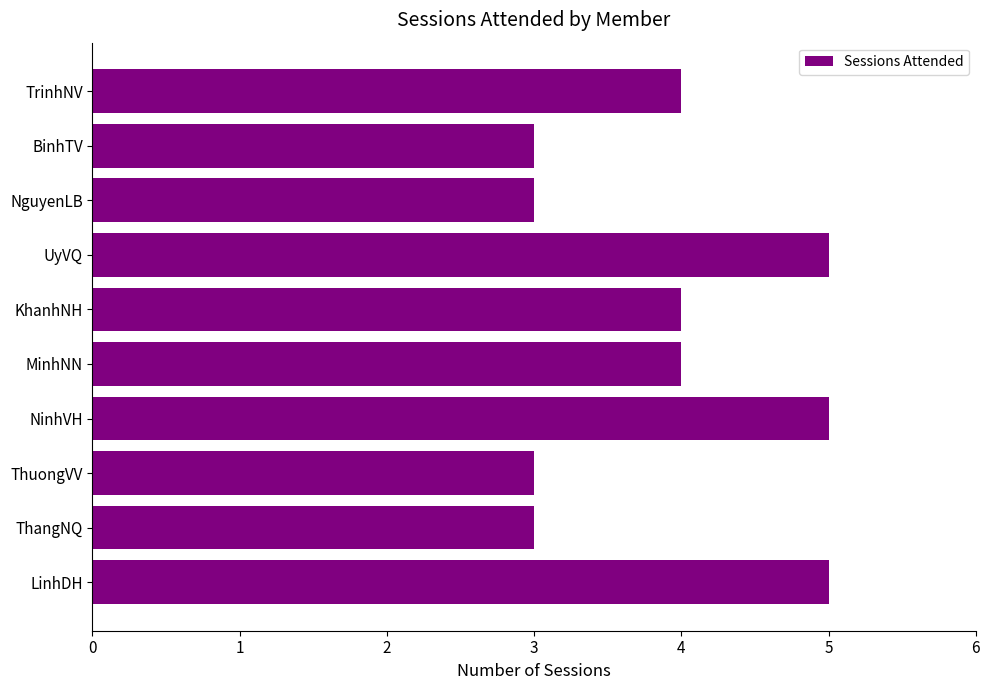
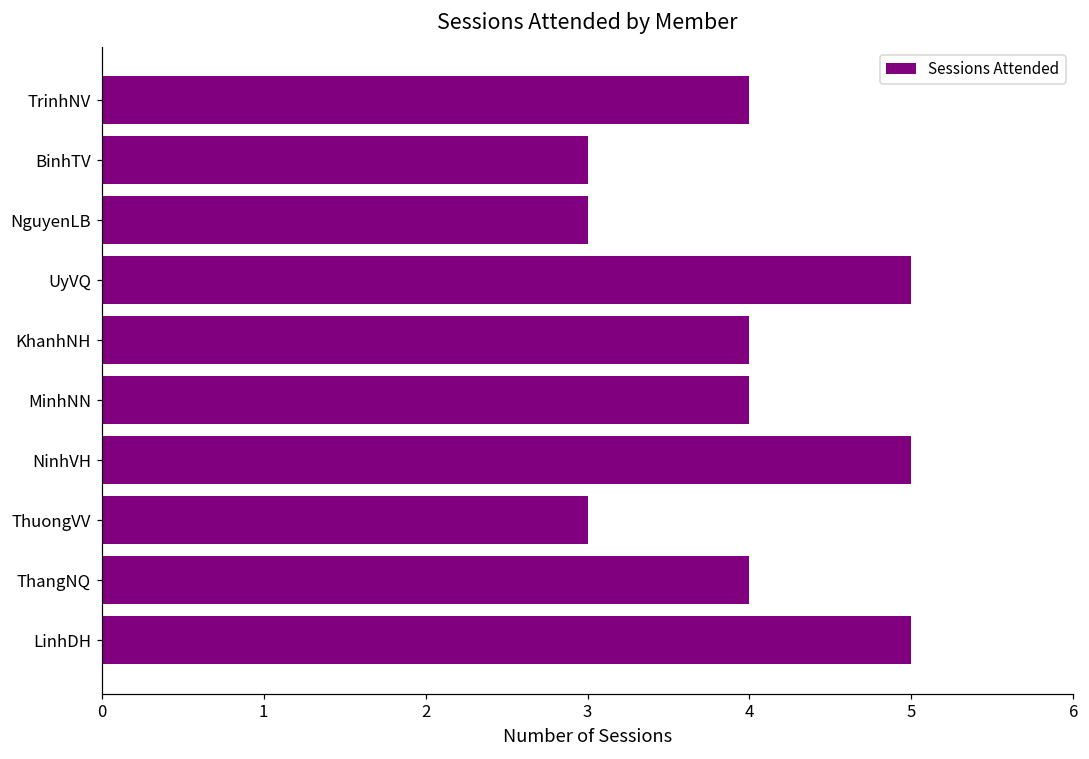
ThangNQ: 3 -> 4
